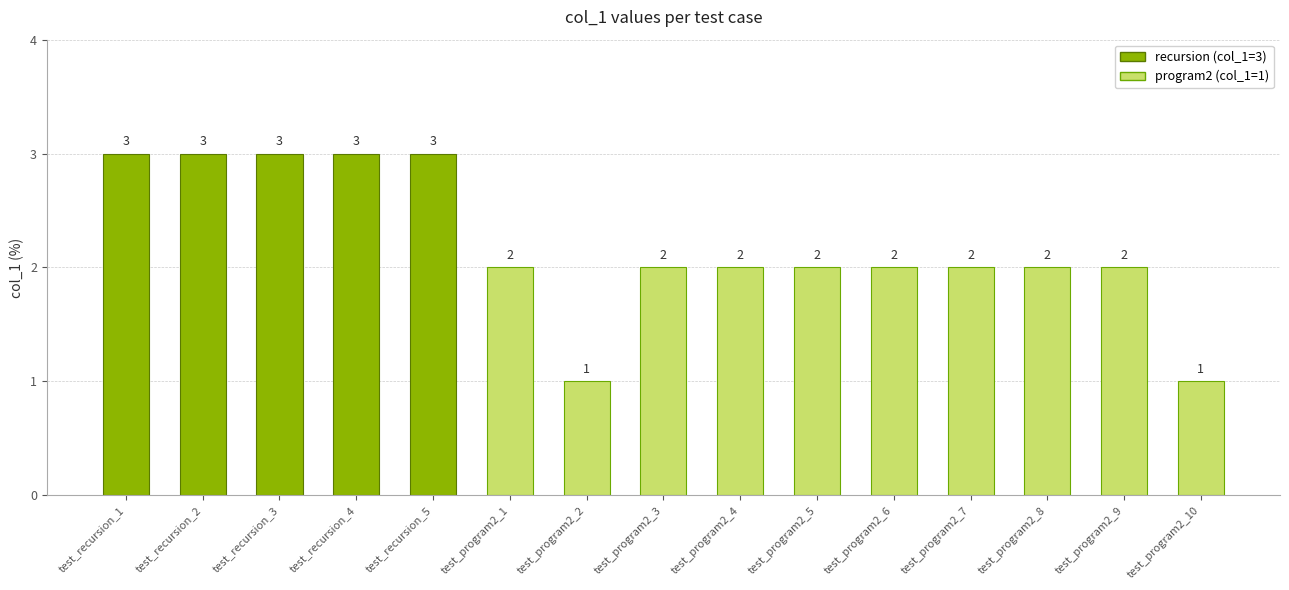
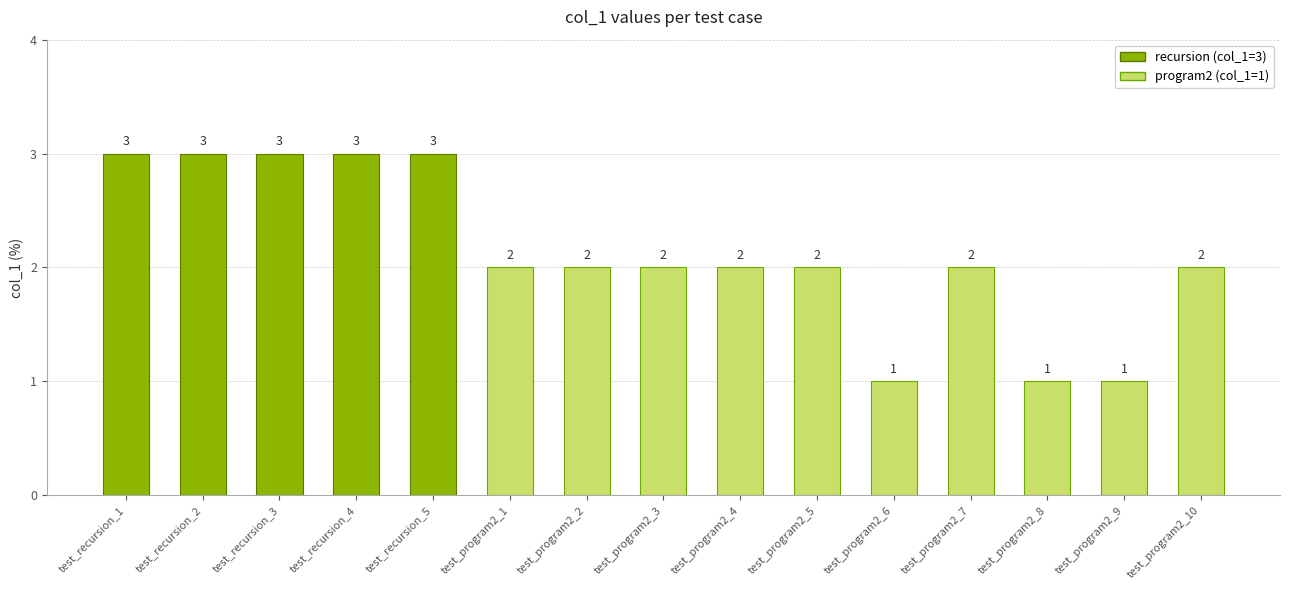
test_program2_2: 1 -> 2
test_program2_6: 2 -> 1
test_program2_8: 2 -> 1
test_program2_9: 2 -> 1
test_program2_10: 1 -> 2
